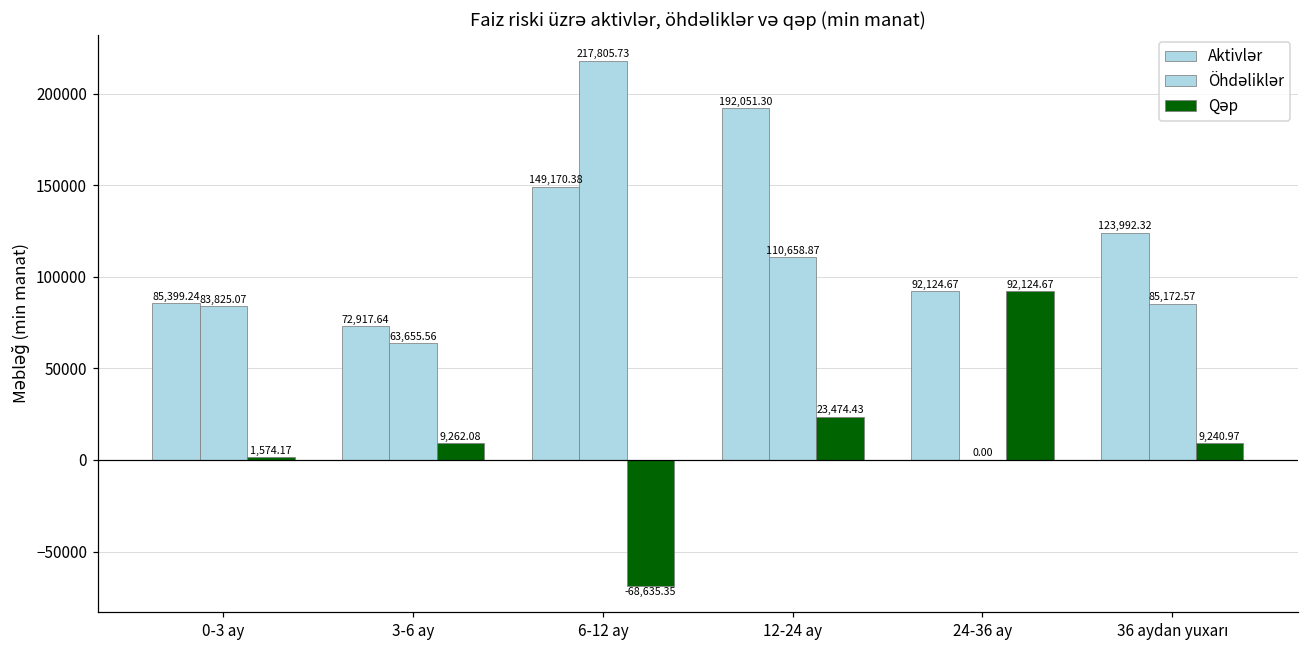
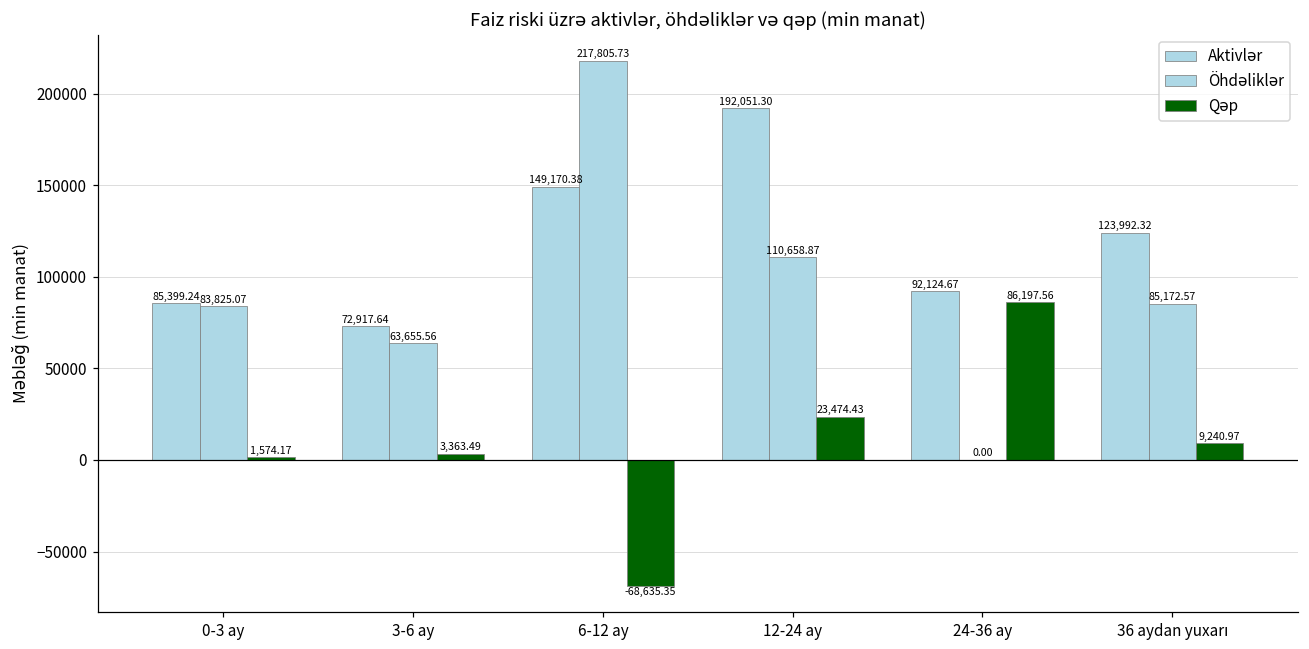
Qəp, 3-6 ay: 9,262.08 -> 3,363.49
Qəp, 24-36 ay: 92,124.67 -> 86,197.56
